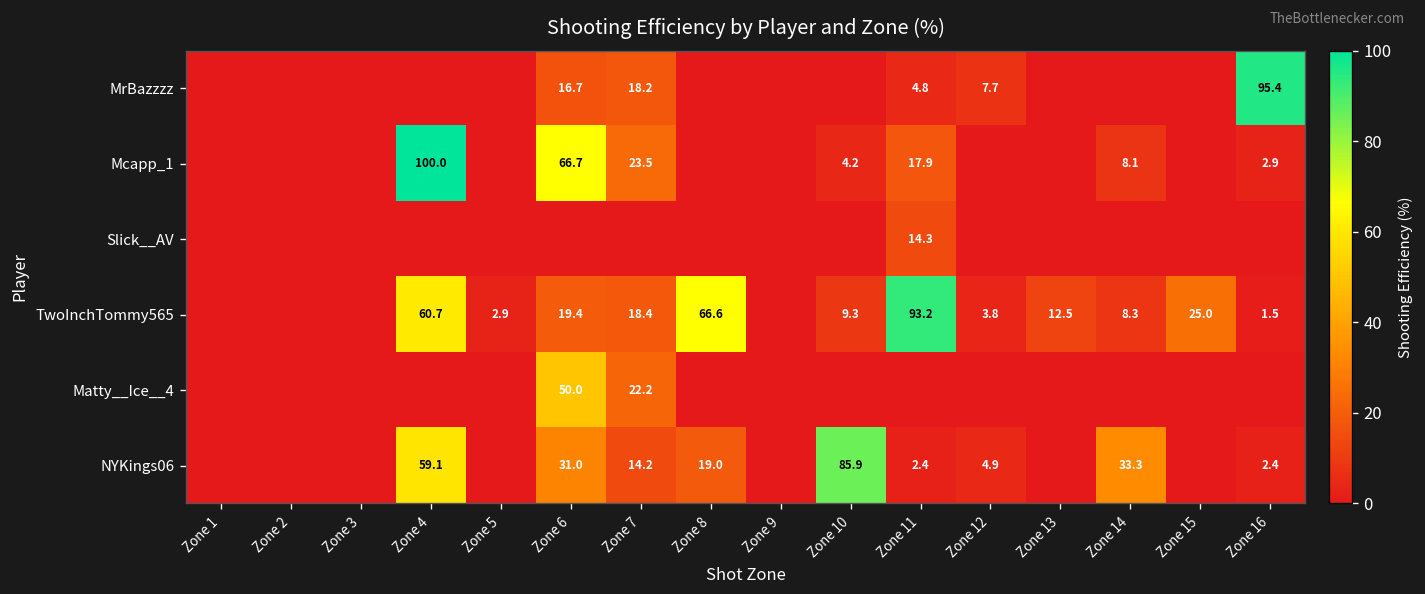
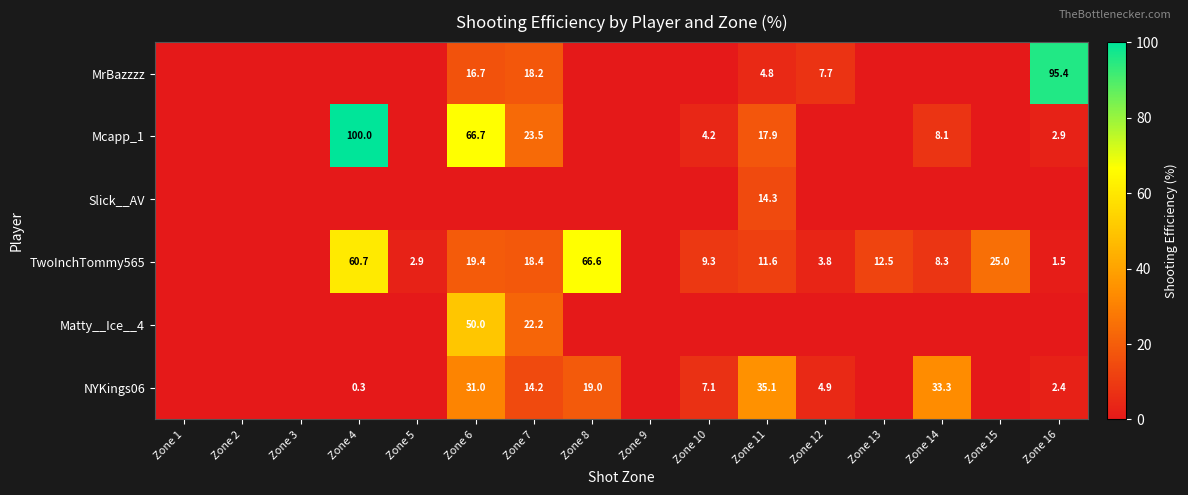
TwoInchTommy565, Zone 11: 93.2 -> 11.6
NYKings06, Zone 4: 59.1 -> 0.3
NYKings06, Zone 10: 85.9 -> 7.1
NYKings06, Zone 11: 2.4 -> 35.1
